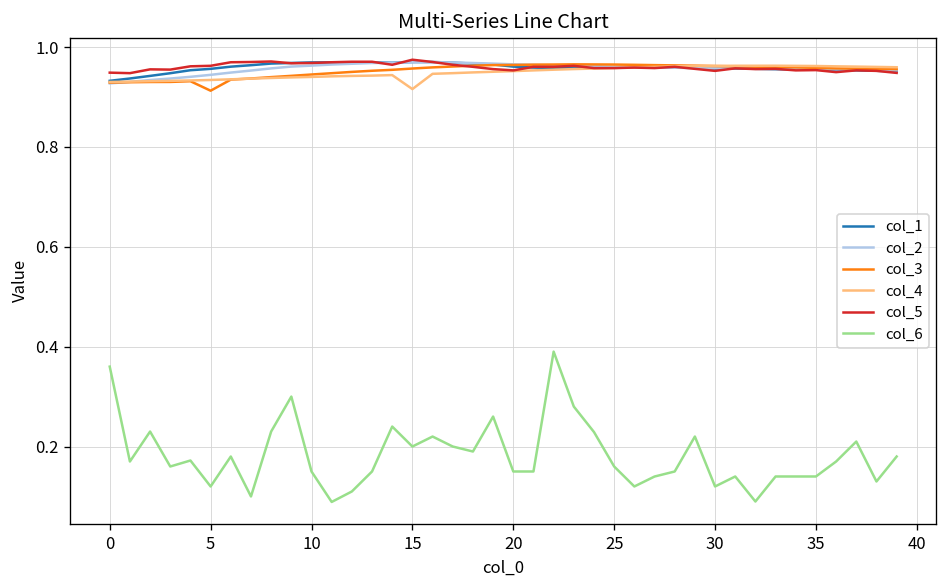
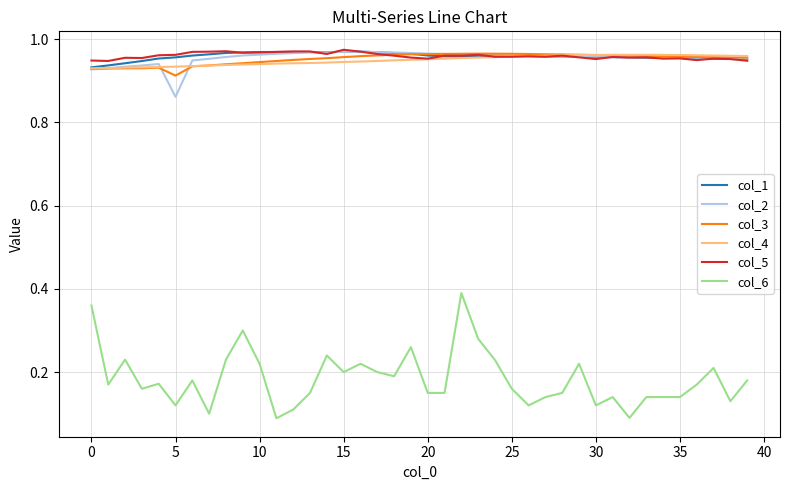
col_2, 5: 0.94 -> 0.86
col_6, 10: 0.15 -> 0.22
col_4, 15: 0.92 -> 0.95
